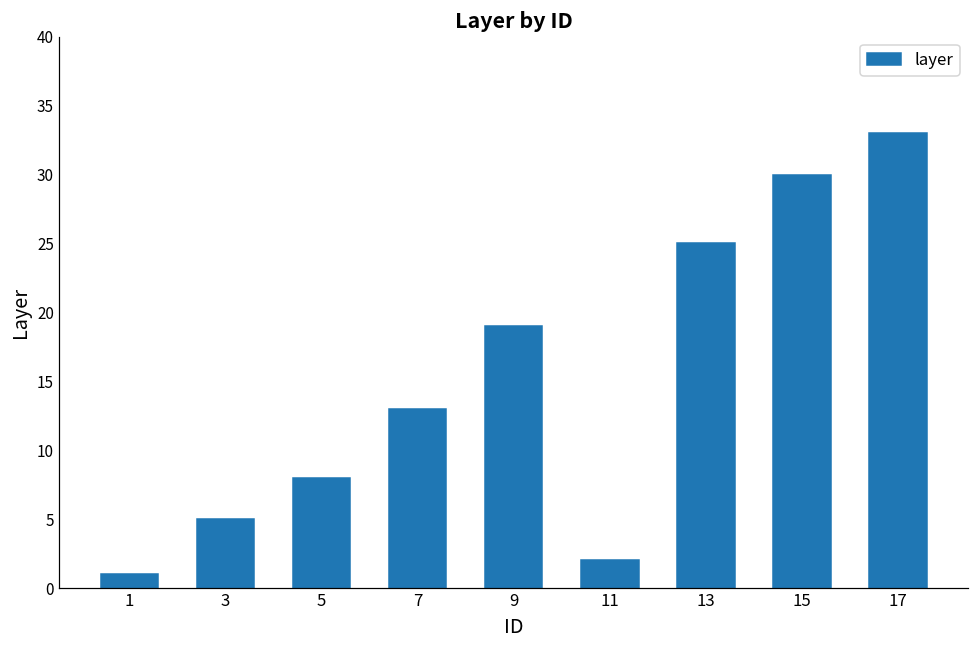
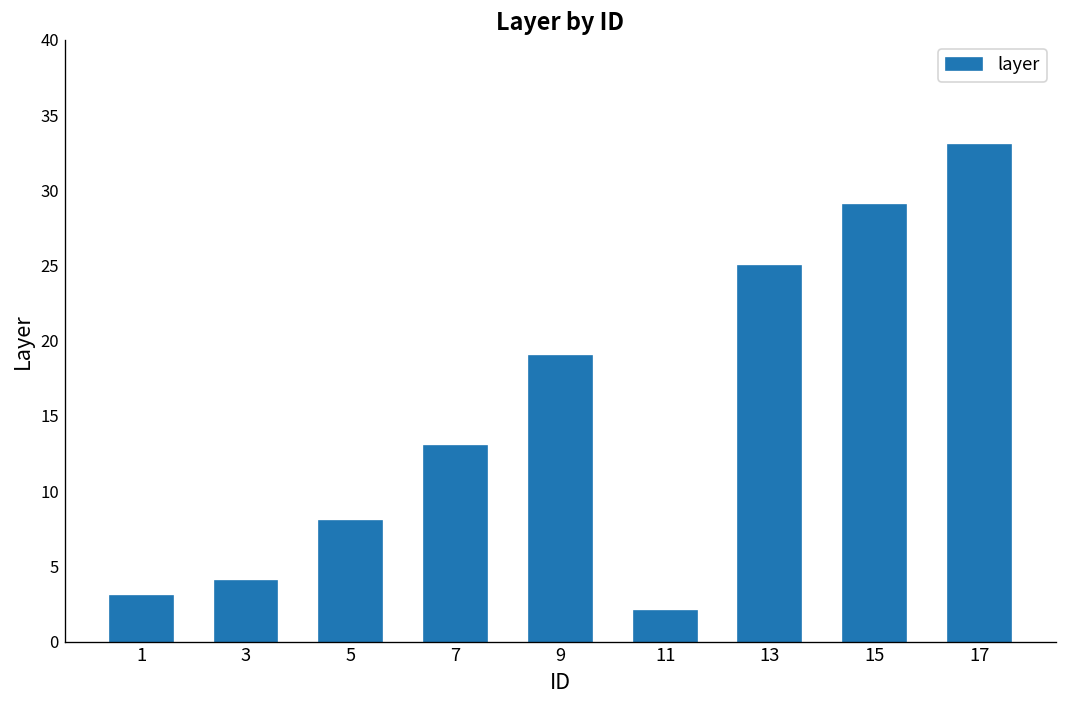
1: 1 -> 3
3: 5 -> 4
15: 30 -> 29
